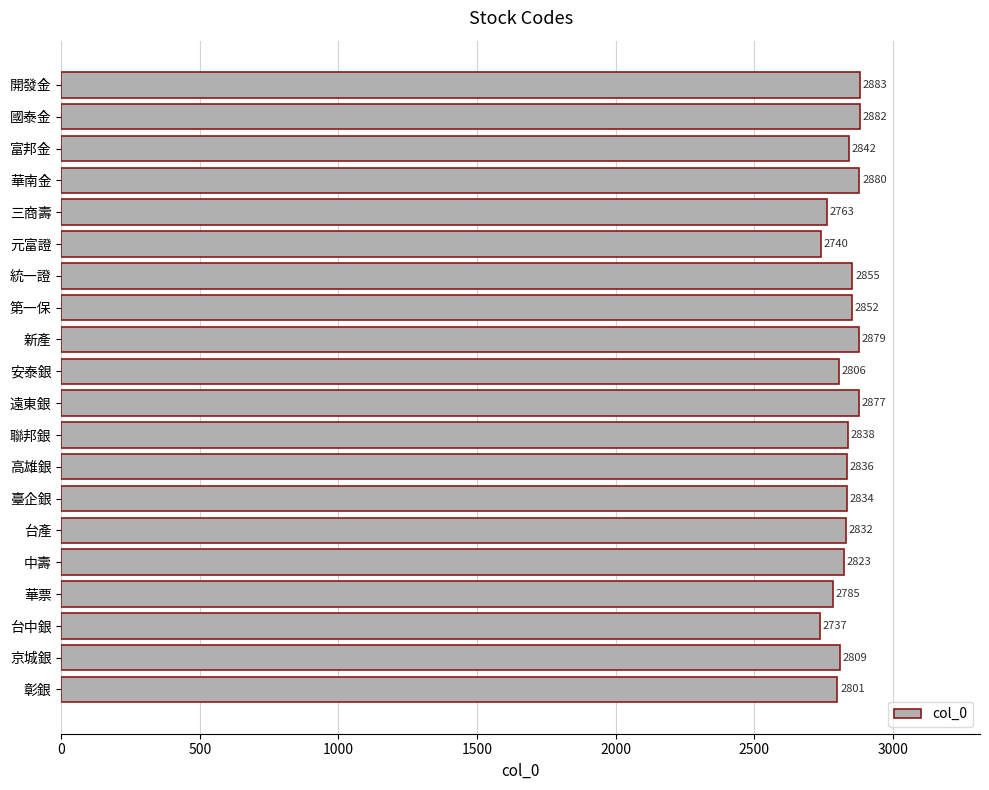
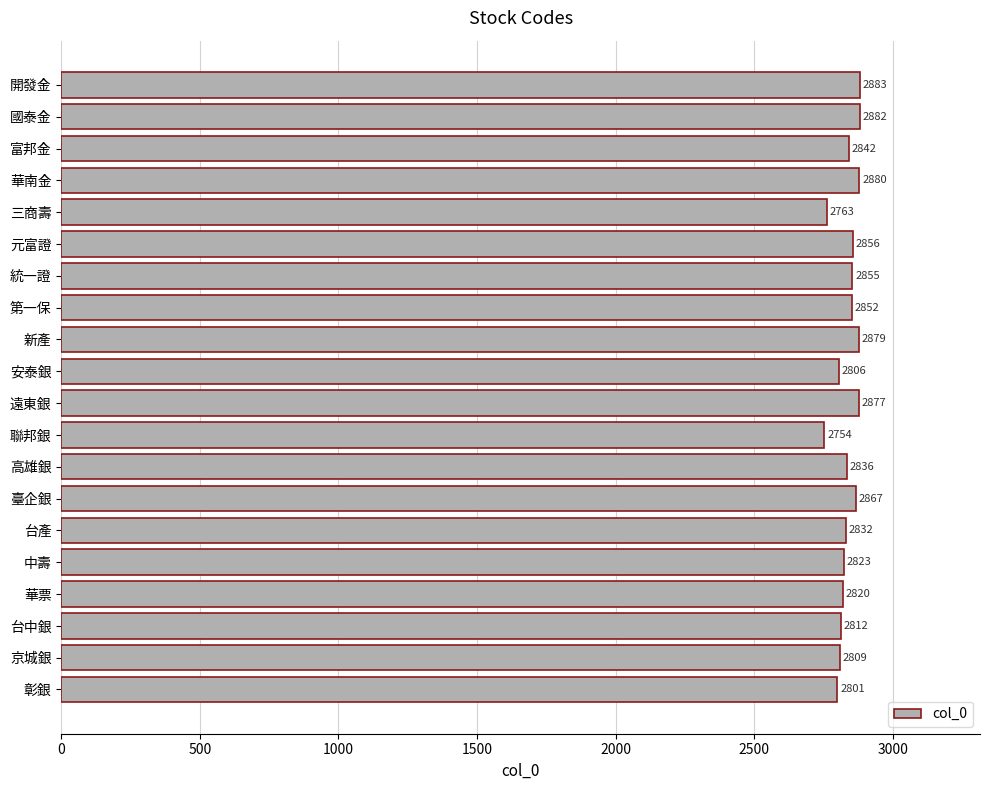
元富證: 2740 -> 2856
聯邦銀: 2838 -> 2754
臺企銀: 2834 -> 2867
華票: 2785 -> 2820
台中銀: 2737 -> 2812
